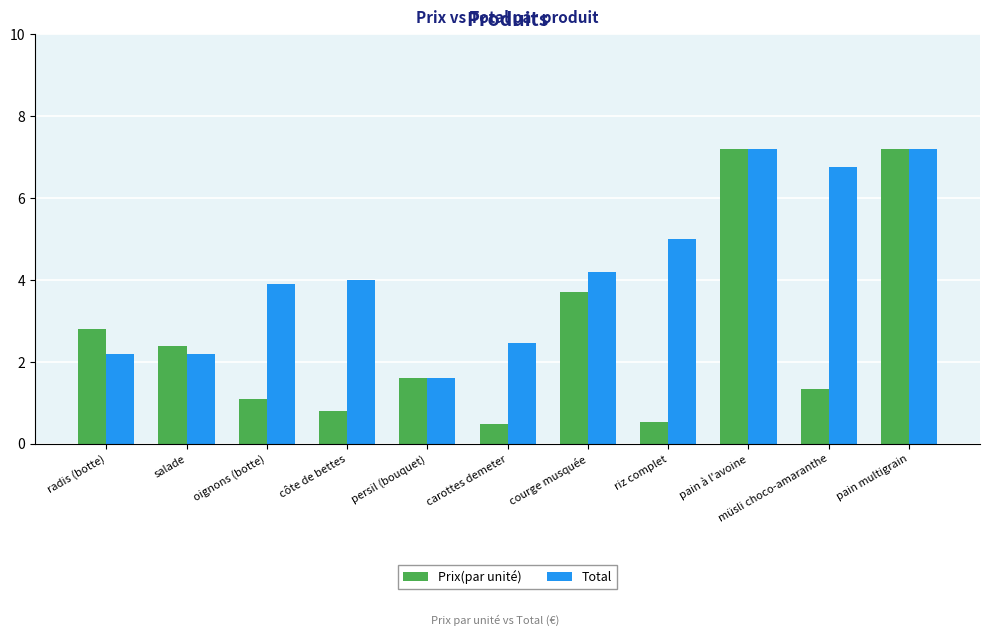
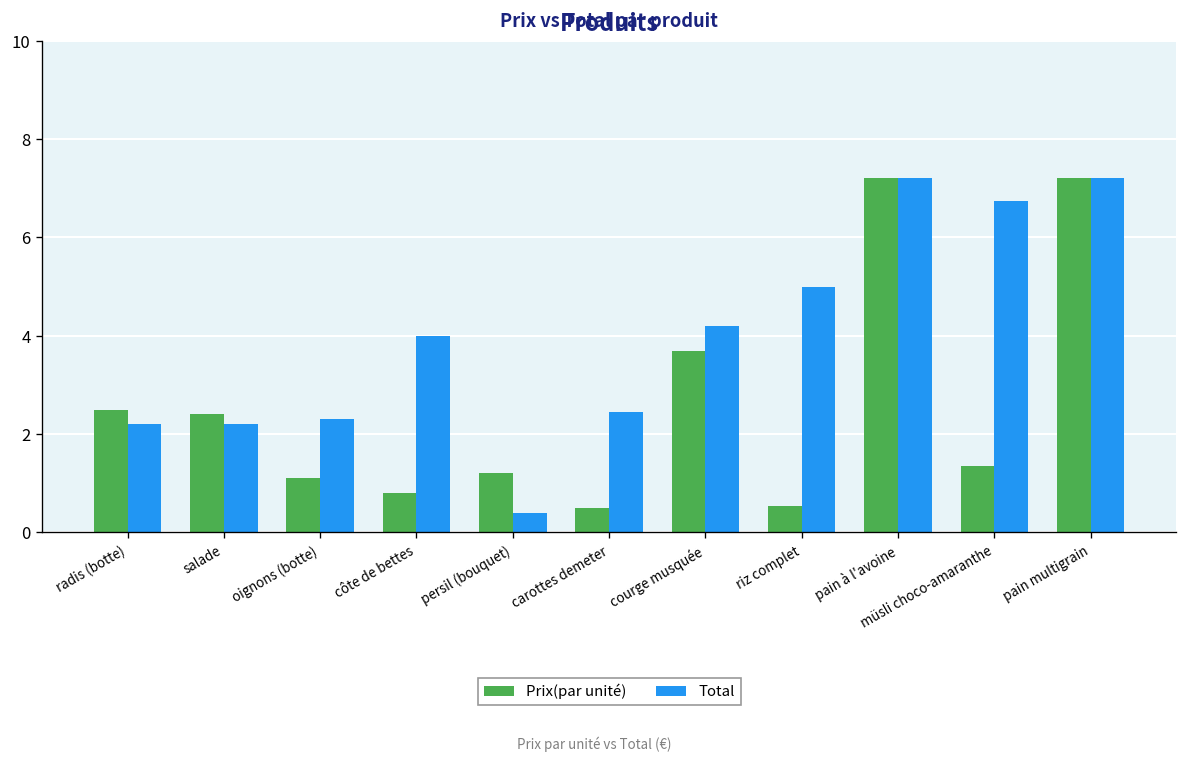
Prix(par unité), radis (botte): 2.8 -> 2.5
Total, oignons (botte): 3.9 -> 2.3
Prix(par unité), persil (bouquet): 1.6 -> 1.2
Total, persil (bouquet): 1.6 -> 0.4
